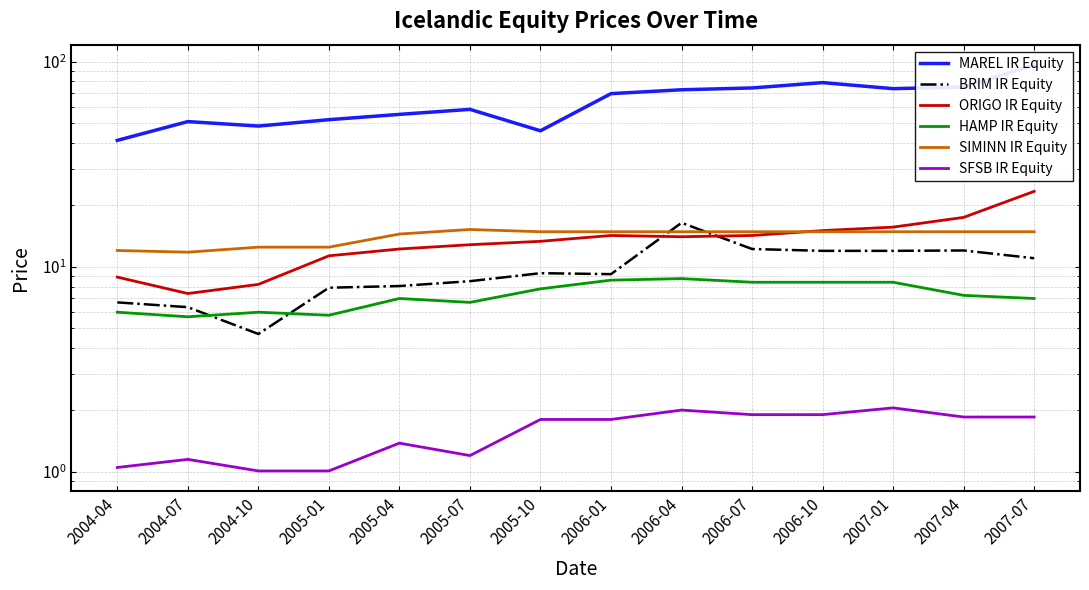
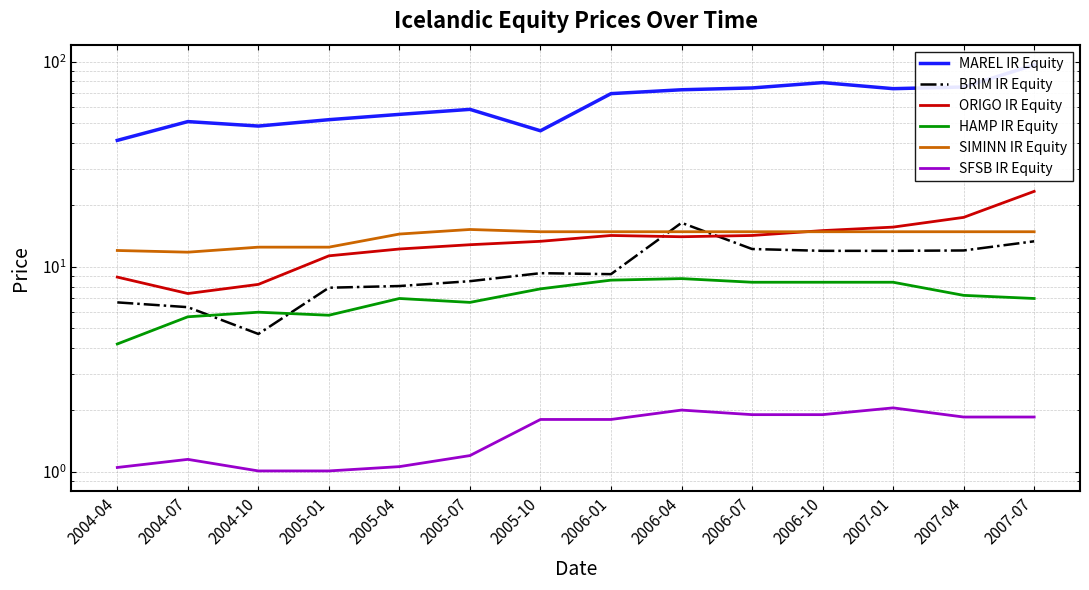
HAMP IR Equity, 2004-04: 6.0 -> 4.2
SFSB IR Equity, 2005-04: 1.4 -> 1.1
BRIM IR Equity, 2007-07: 11 -> 13
